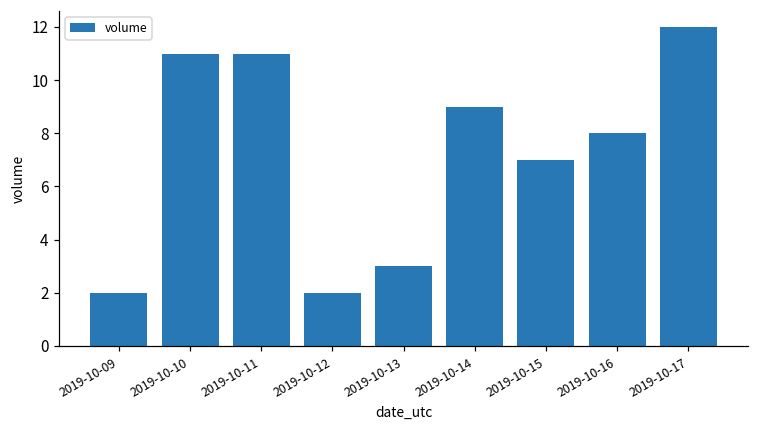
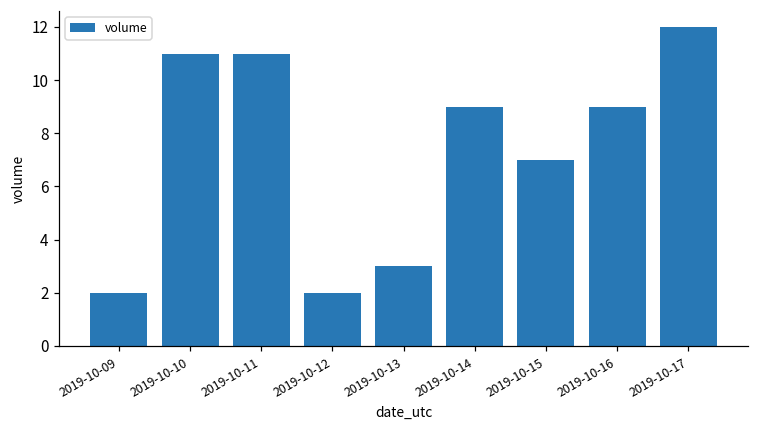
2019-10-16: 8 -> 9
